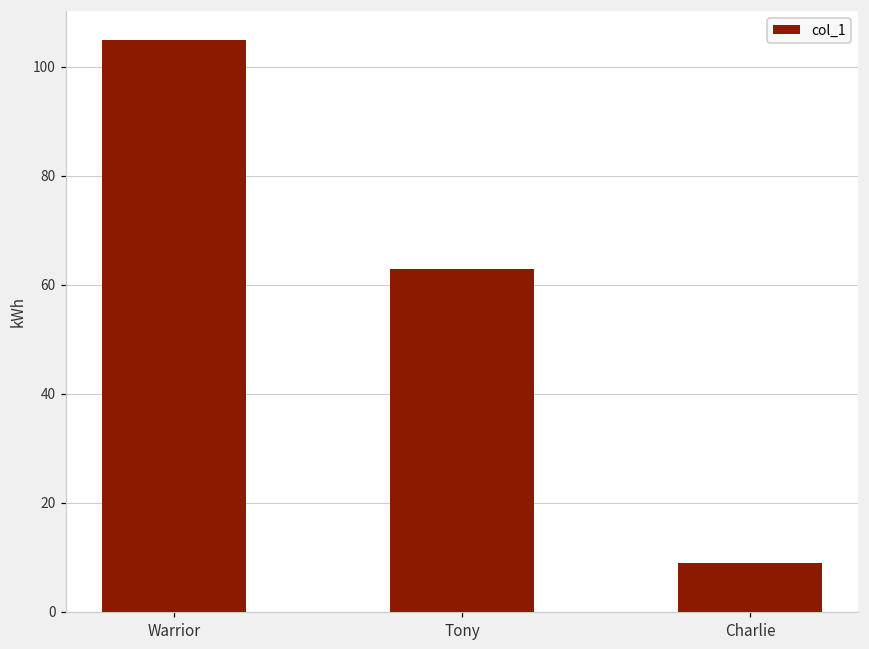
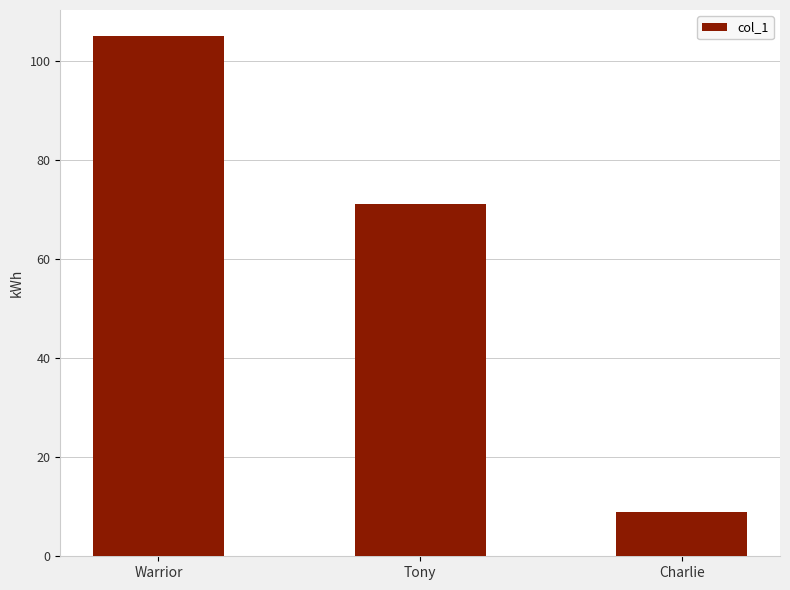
Tony: 63 -> 71
